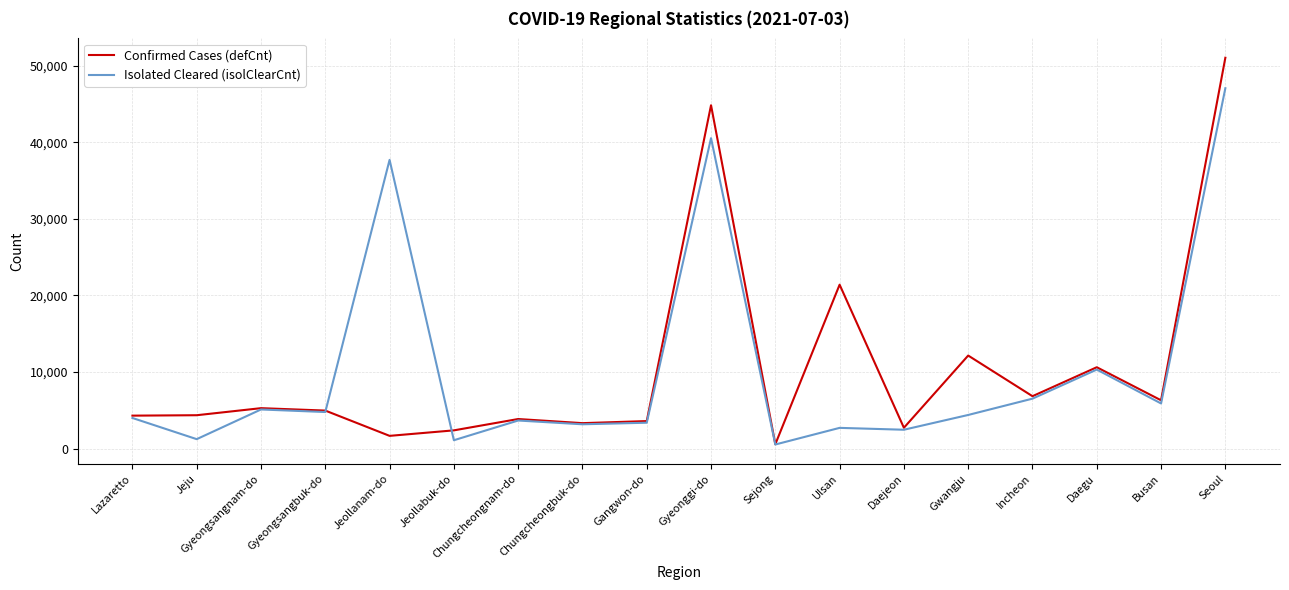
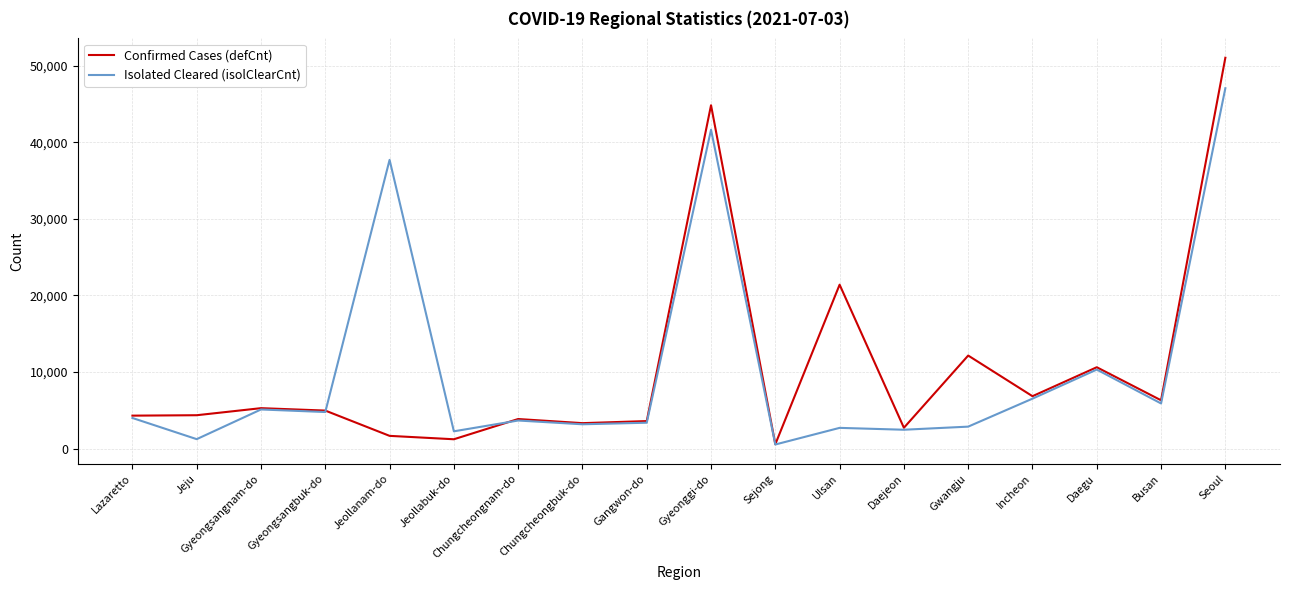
Confirmed Cases (defCnt), Jeollabuk-do: 2,000 -> 1,000
Isolated Cleared (isolClearCnt), Jeollabuk-do: 1,000 -> 2,000
Isolated Cleared (isolClearCnt), Gyeonggi-do: 41,000 -> 42,000
Isolated Cleared (isolClearCnt), Gwangju: 4,000 -> 3,000
